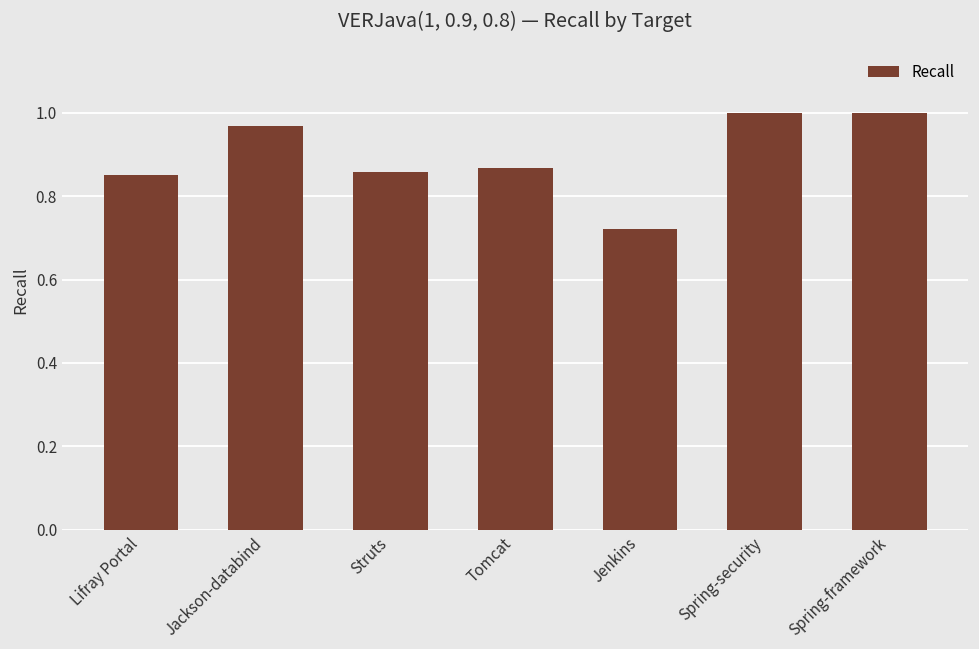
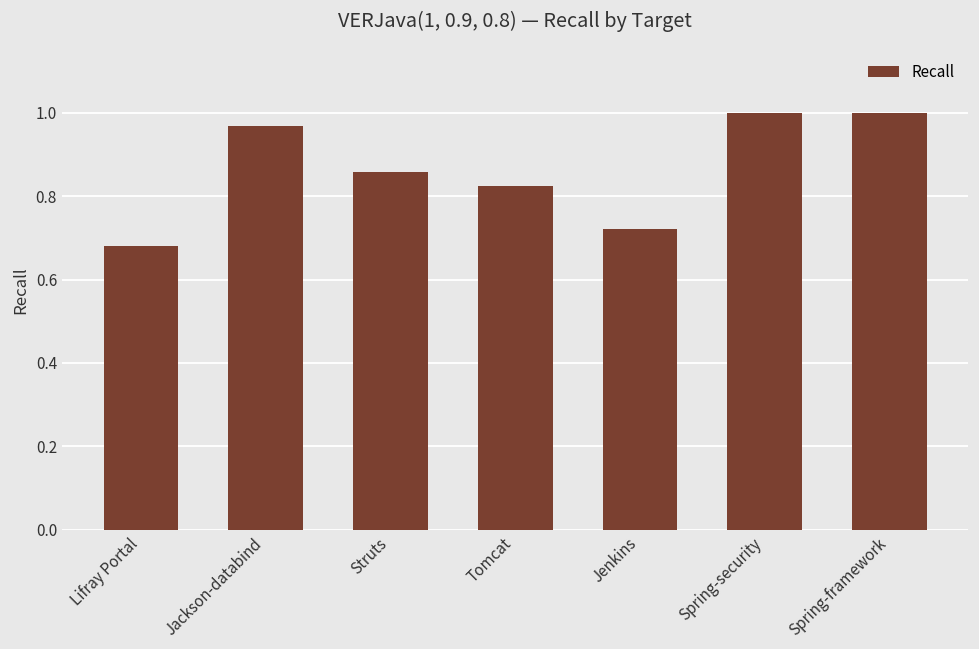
Lifray Portal: 0.85 -> 0.68
Tomcat: 0.87 -> 0.83
